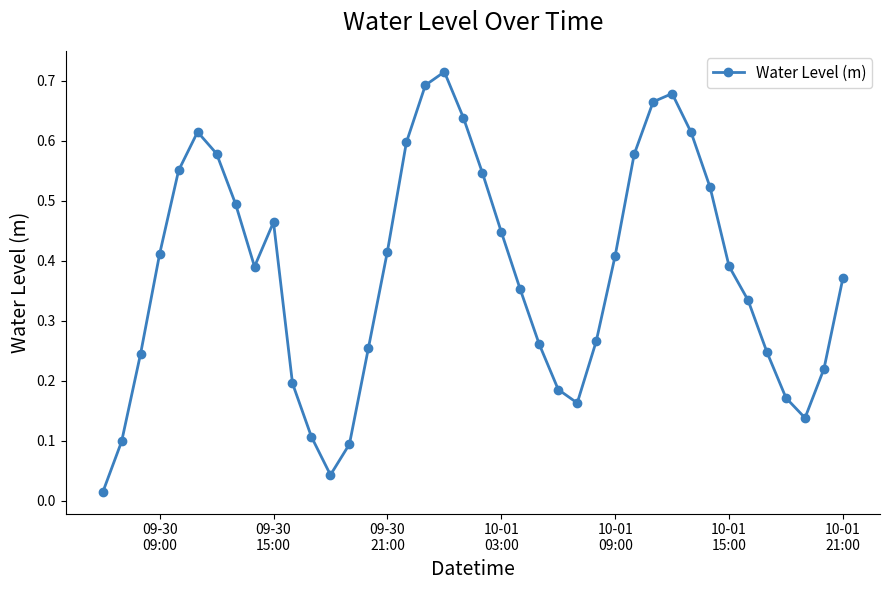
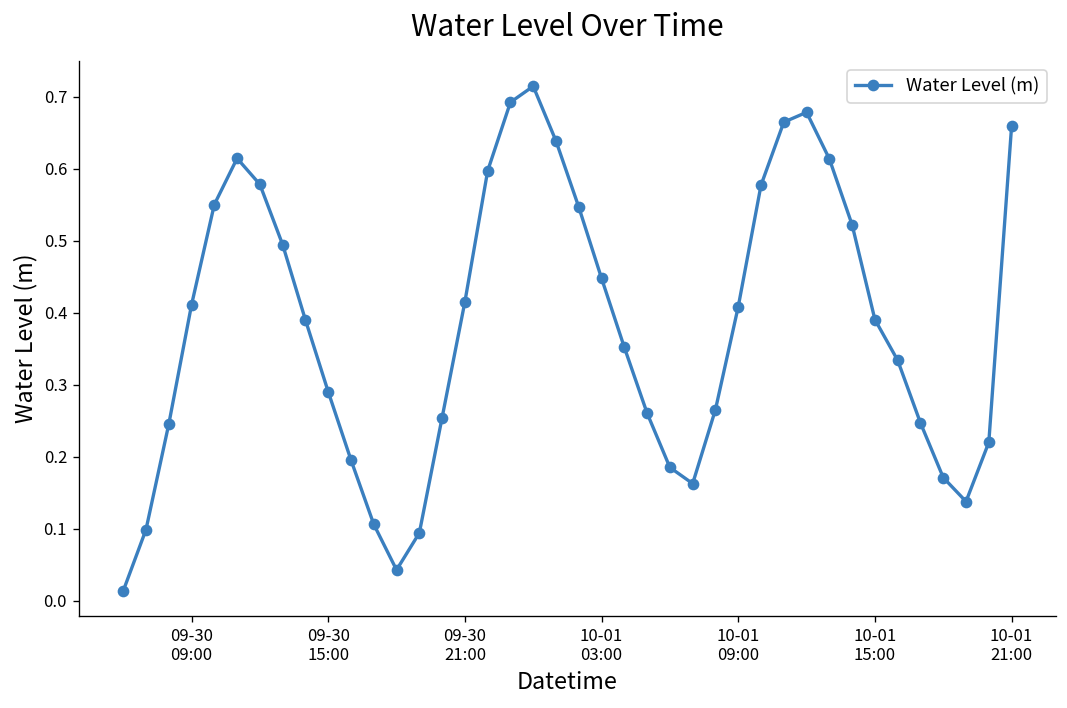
09-30 15:00: 0.46 -> 0.29
10-01 21:00: 0.37 -> 0.66
